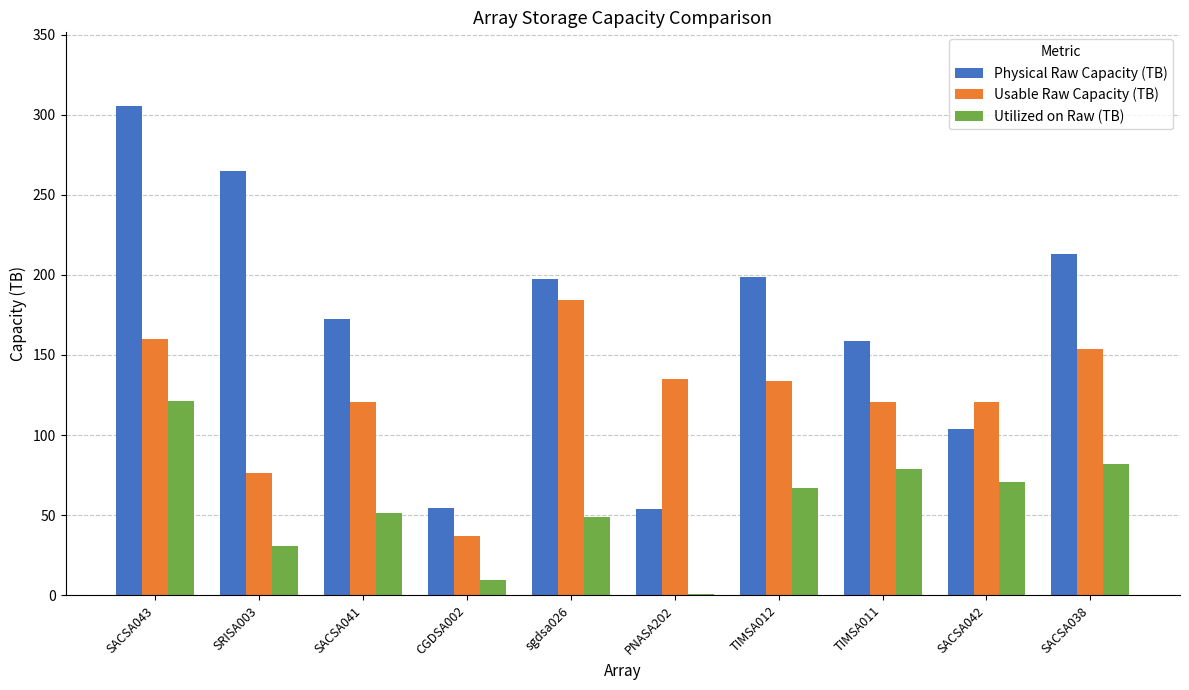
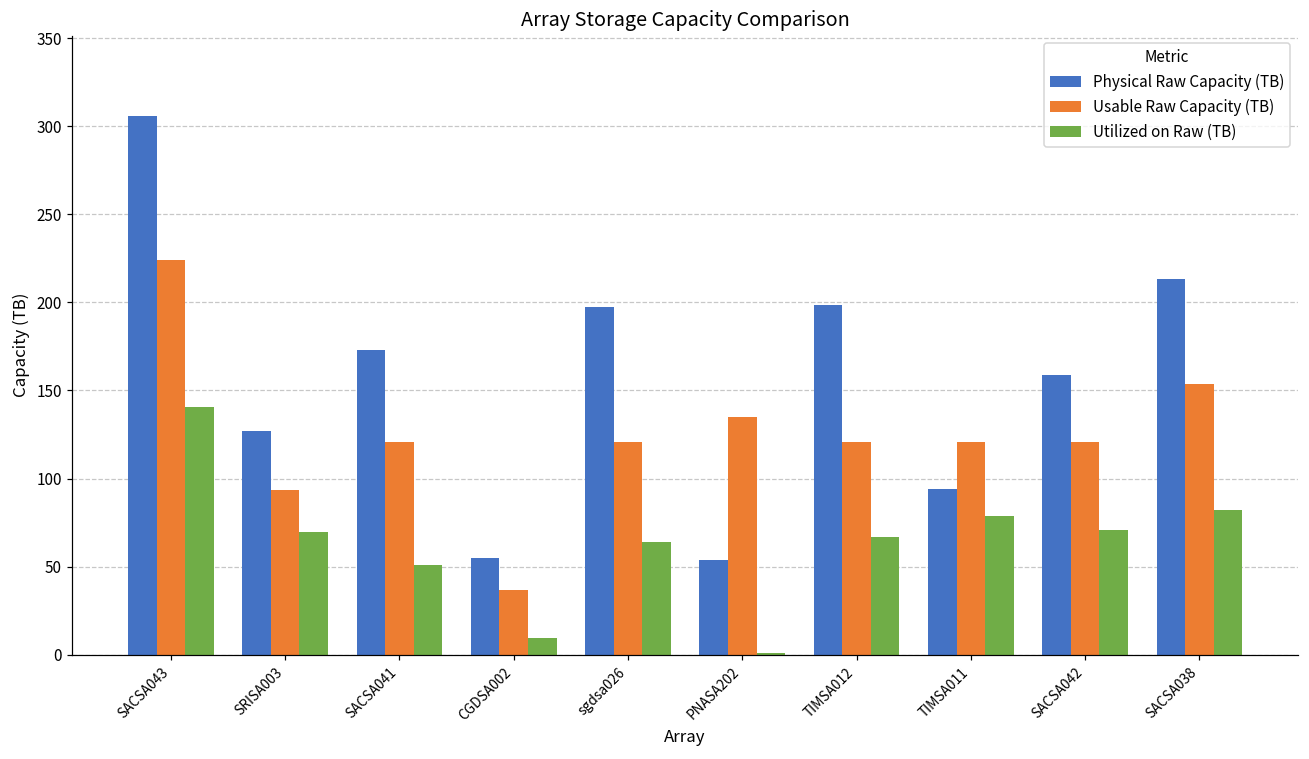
Usable Raw Capacity (TB), SACSA043: 160 -> 224
Utilized on Raw (TB), SACSA043: 121 -> 141
Physical Raw Capacity (TB), SRISA003: 265 -> 127
Usable Raw Capacity (TB), SRISA003: 76 -> 94
Utilized on Raw (TB), SRISA003: 31 -> 70
Usable Raw Capacity (TB), sgdsa026: 184 -> 121
Utilized on Raw (TB), sgdsa026: 49 -> 64
Usable Raw Capacity (TB), TIMSA012: 134 -> 121
Physical Raw Capacity (TB), TIMSA011: 159 -> 94
Physical Raw Capacity (TB), SACSA042: 104 -> 159
